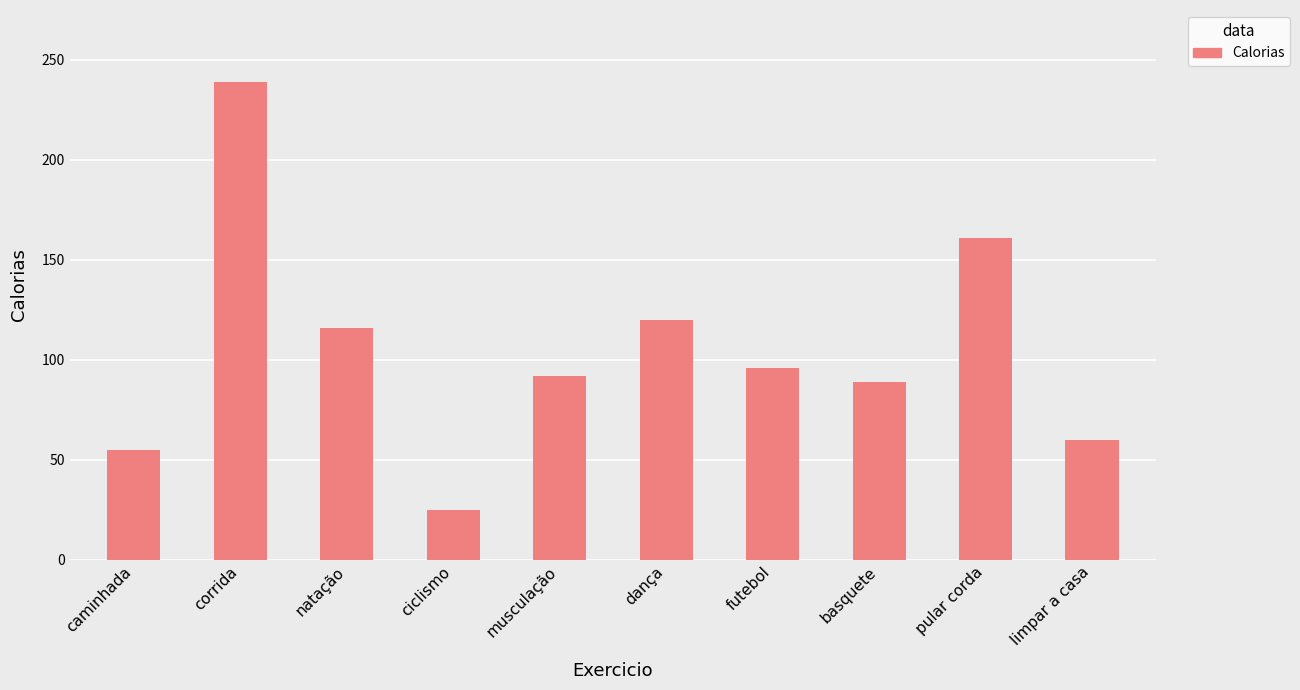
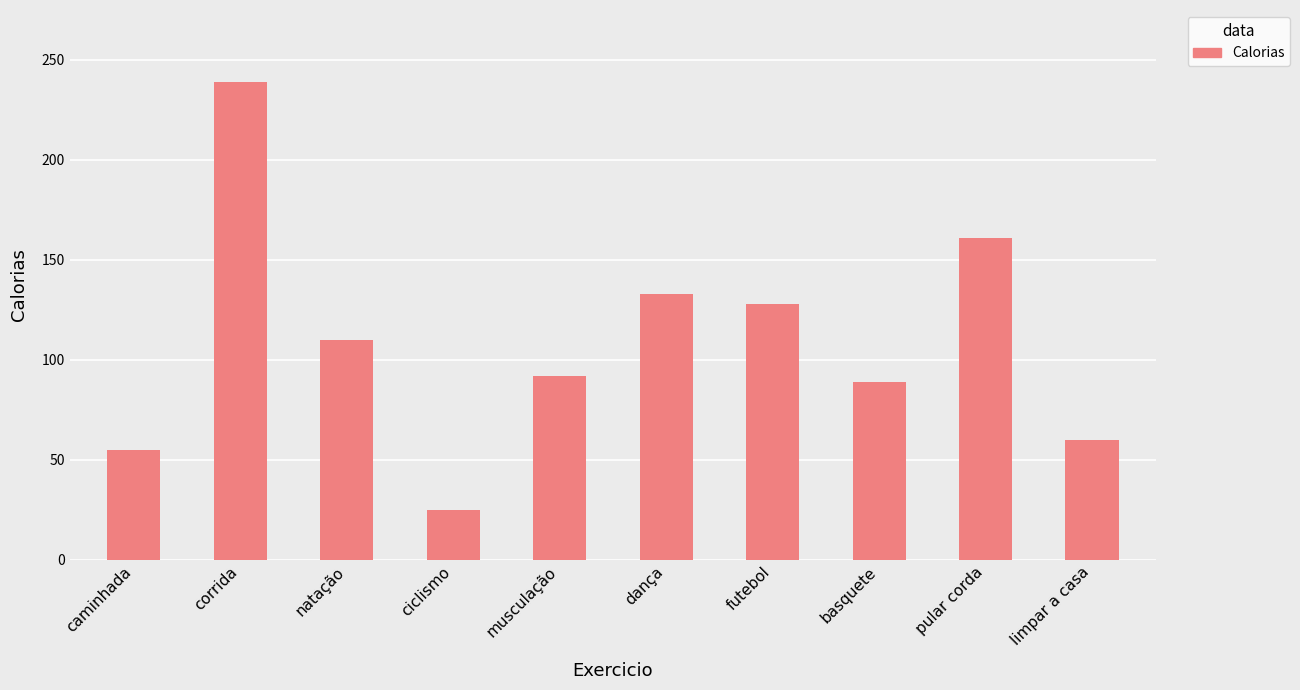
natação: 116 -> 110
dança: 120 -> 133
futebol: 96 -> 128
